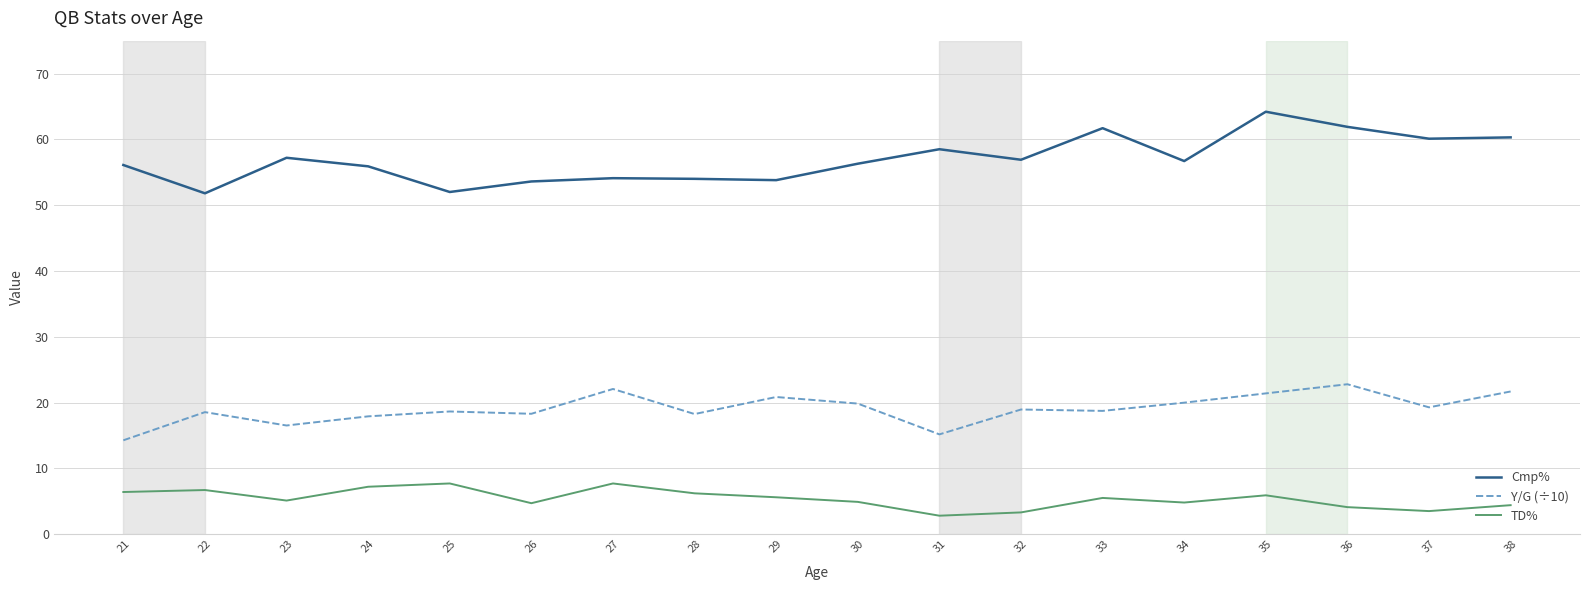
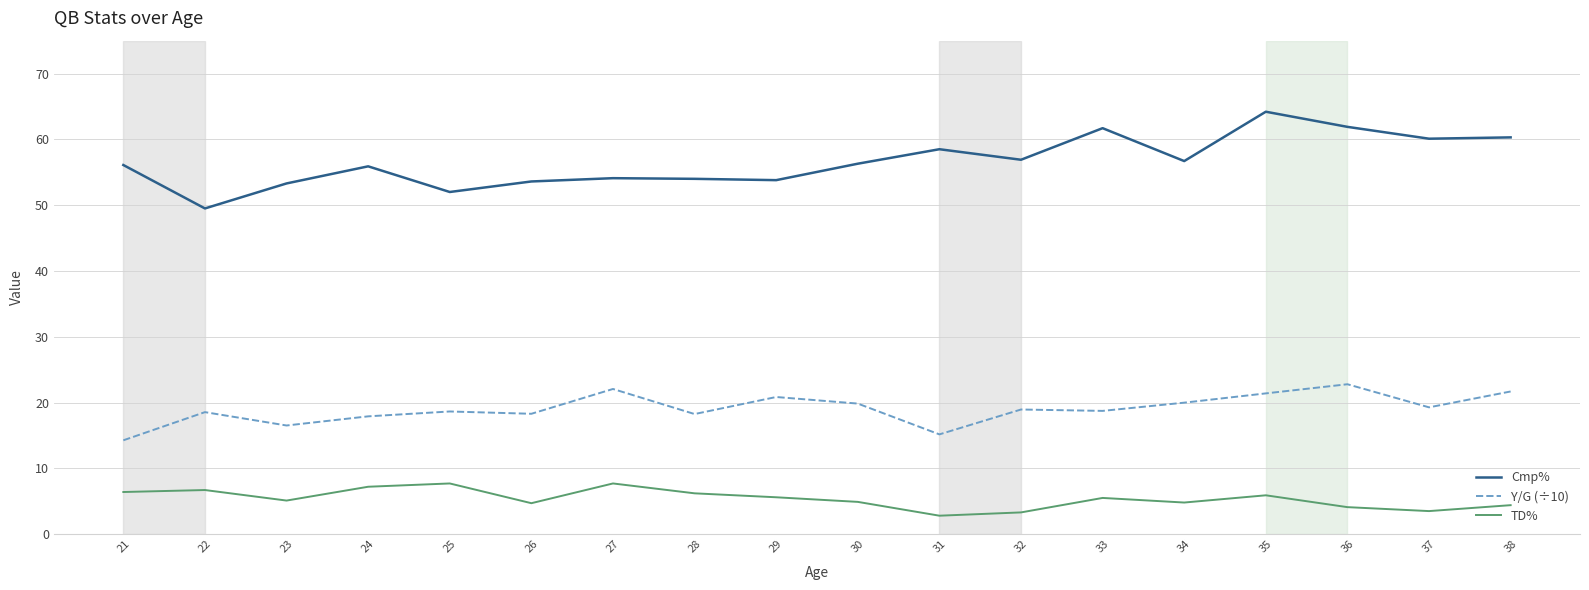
Cmp%, 22: 52 -> 50
Cmp%, 23: 57 -> 53
